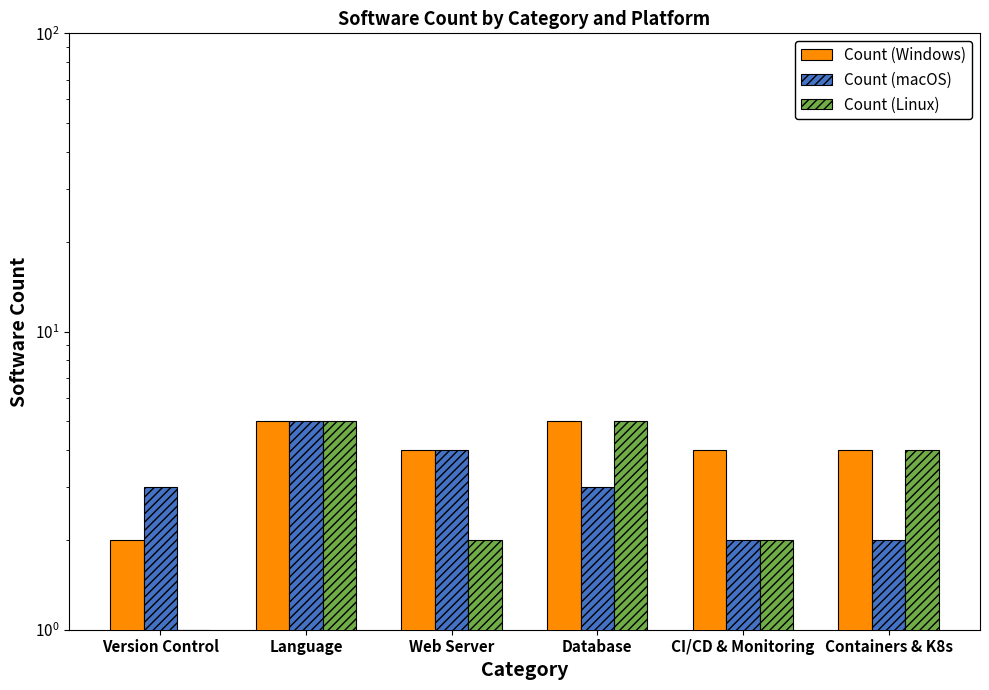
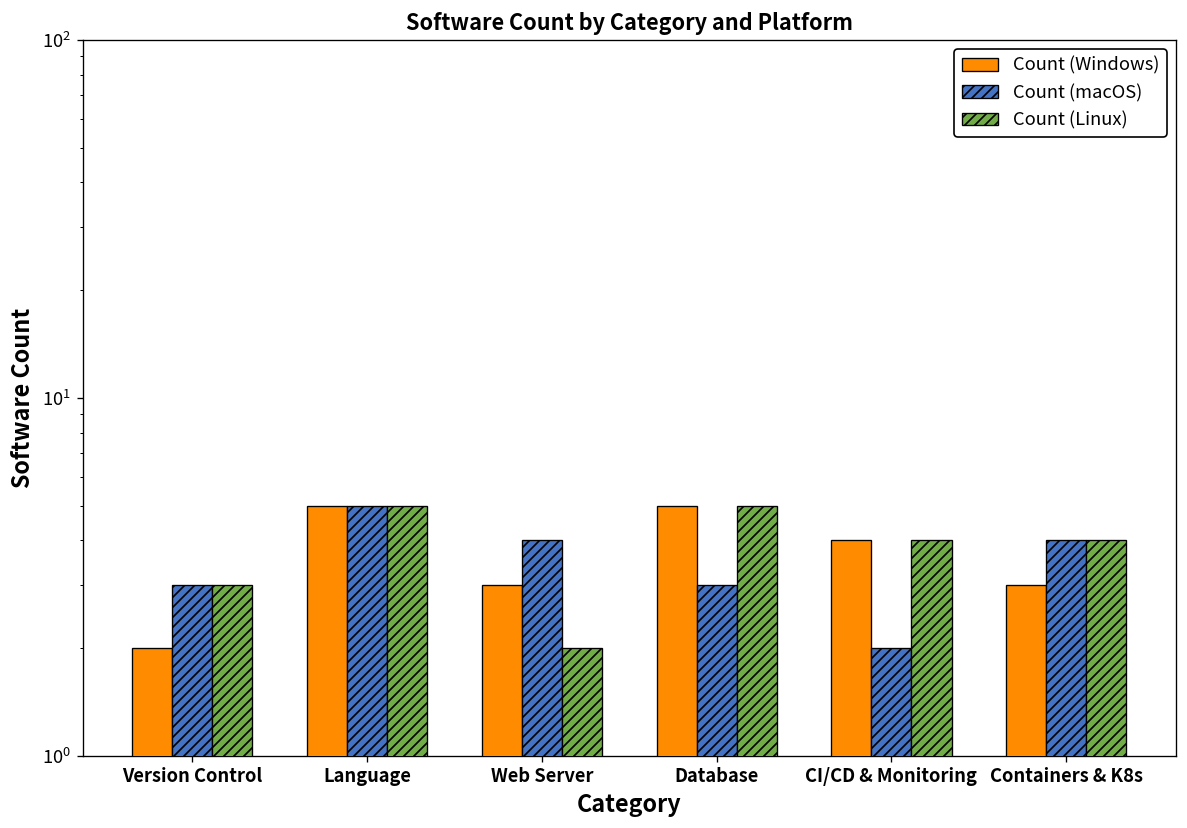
Count (Linux), Version Control: 1 -> 3
Count (Windows), Web Server: 4 -> 3
Count (Linux), CI/CD & Monitoring: 2 -> 4
Count (Windows), Containers & K8s: 4 -> 3
Count (macOS), Containers & K8s: 2 -> 4
